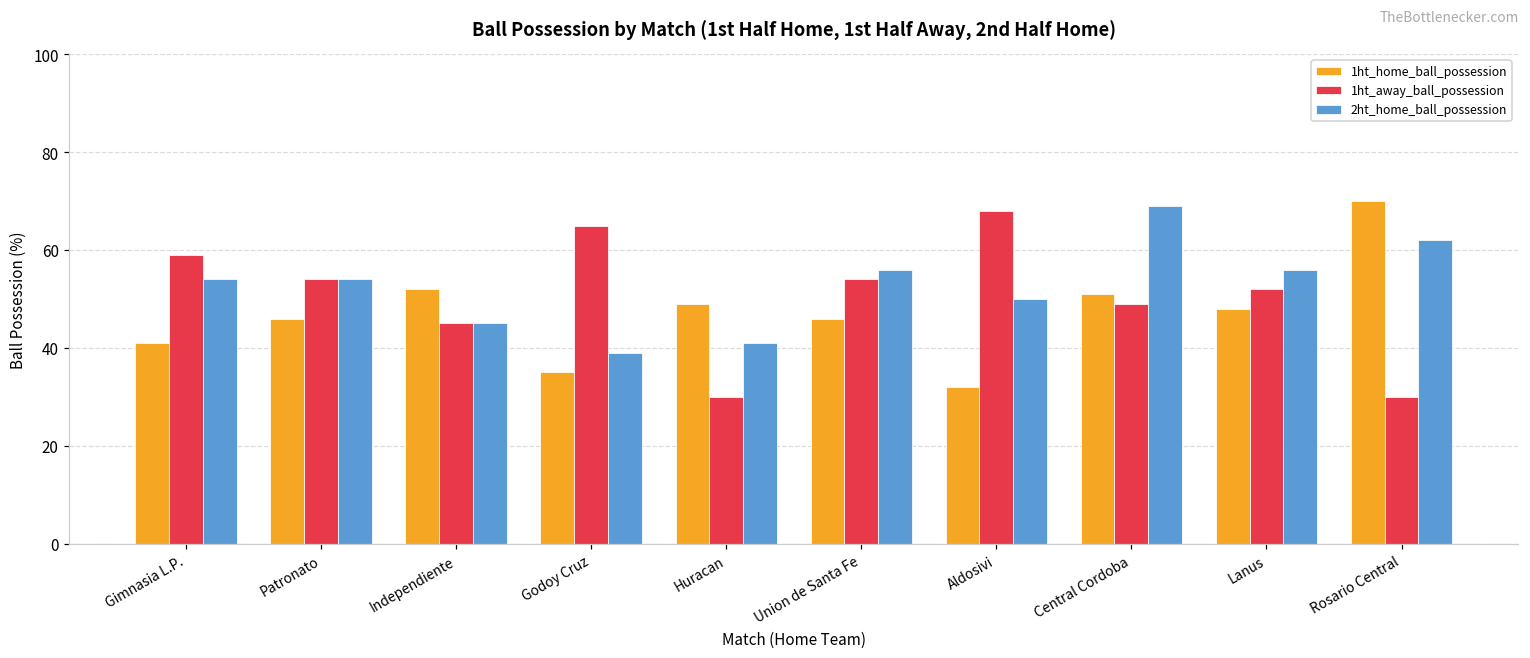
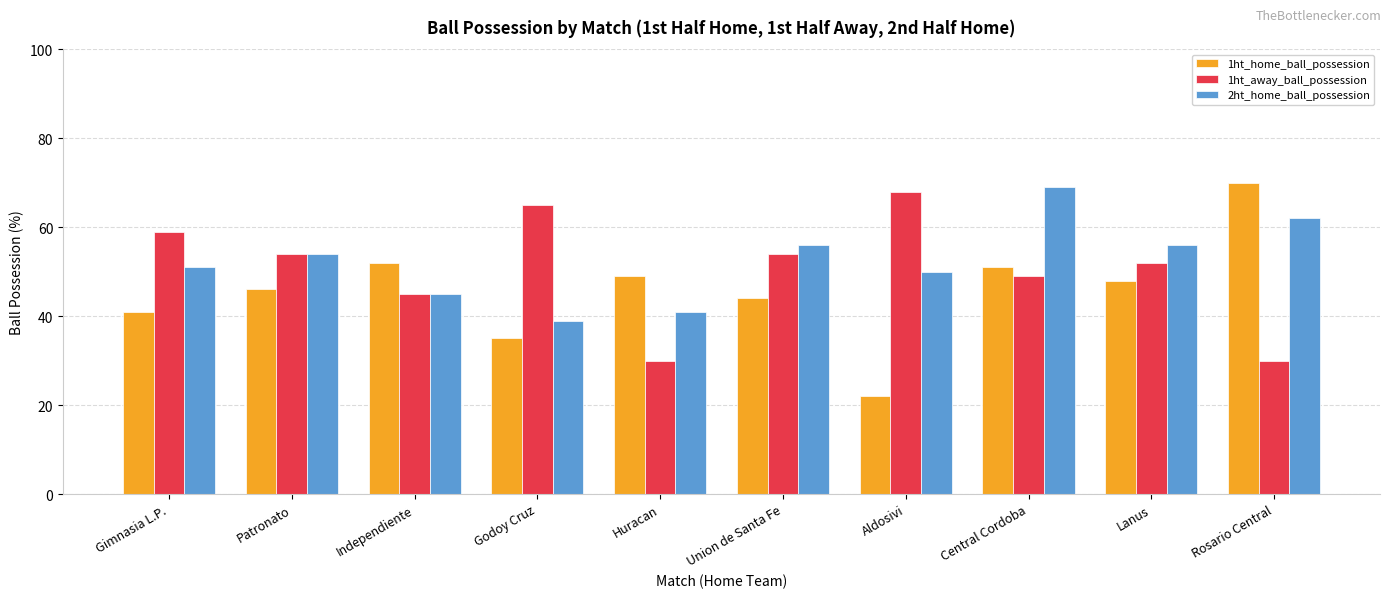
2ht_home_ball_possession, Gimnasia L.P.: 54 -> 51
1ht_home_ball_possession, Union de Santa Fe: 46 -> 44
1ht_home_ball_possession, Aldosivi: 32 -> 22
